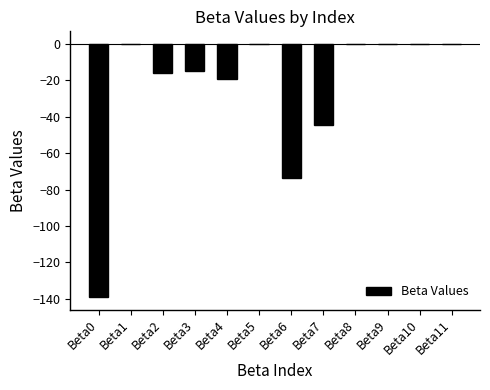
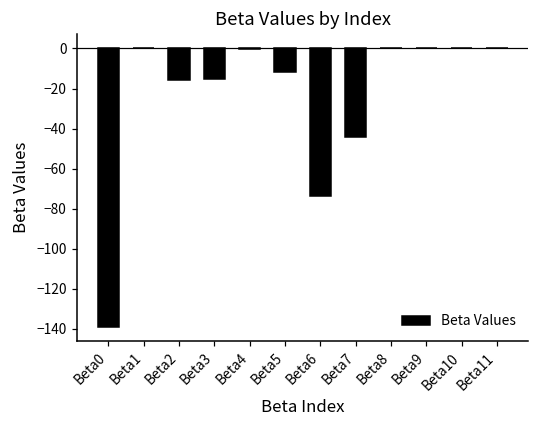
Beta4: -19 -> 0
Beta5: 0 -> -12
